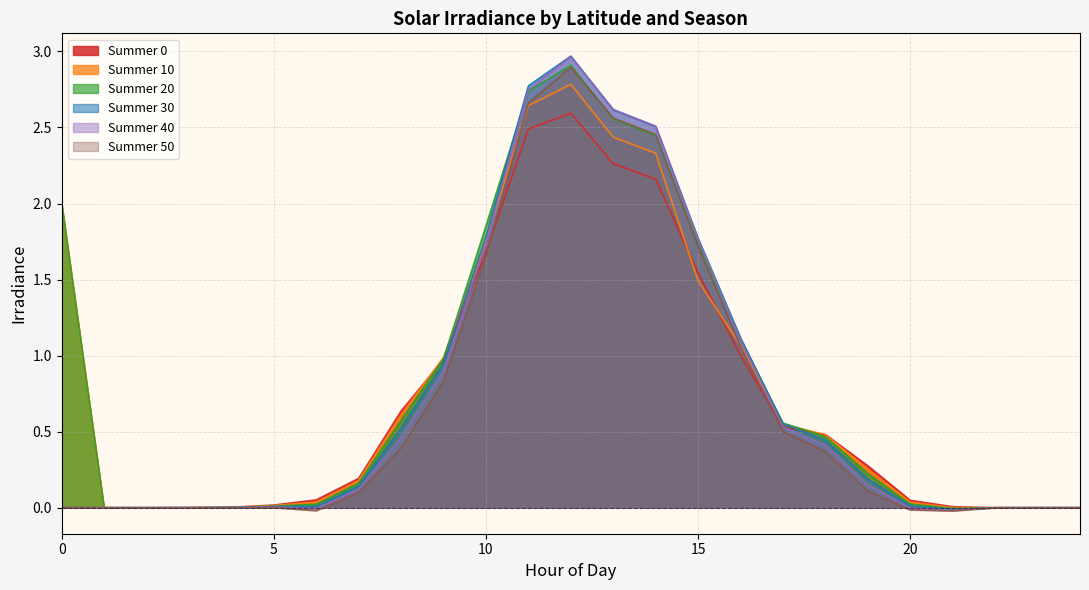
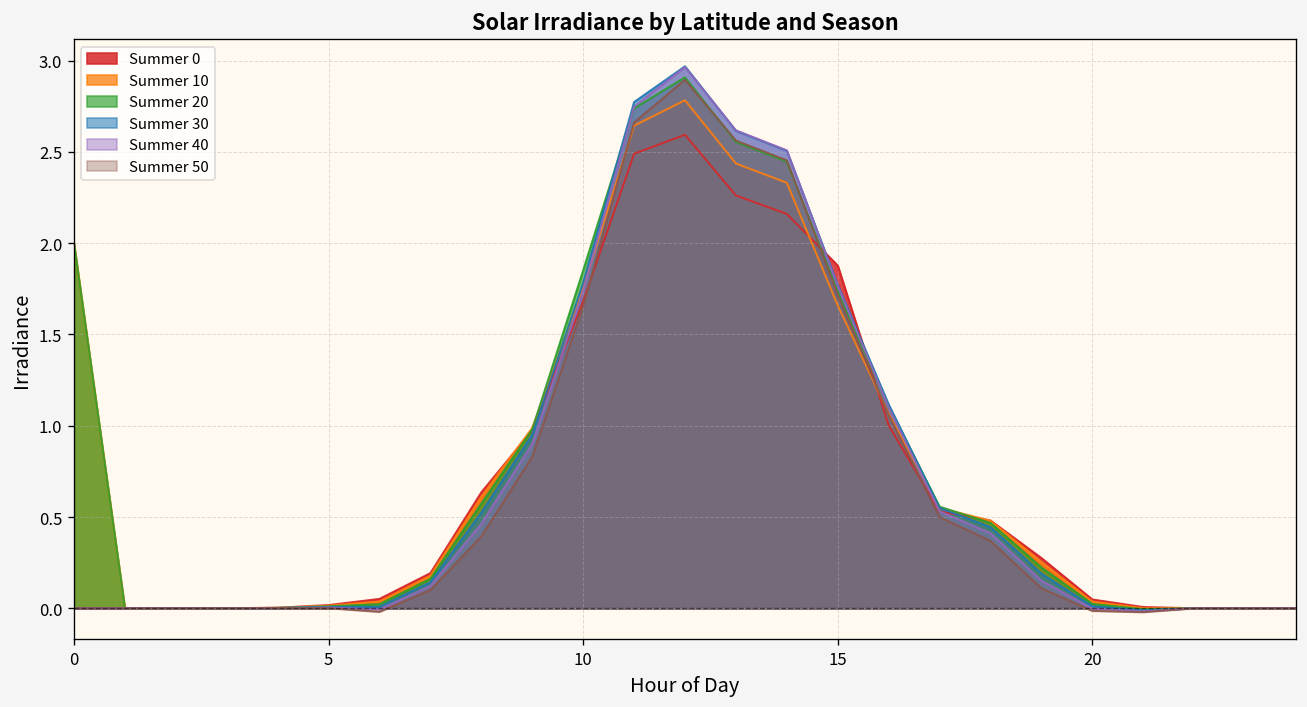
Summer 0, 15: 1.54 -> 1.88
Summer 10, 15: 1.49 -> 1.66
